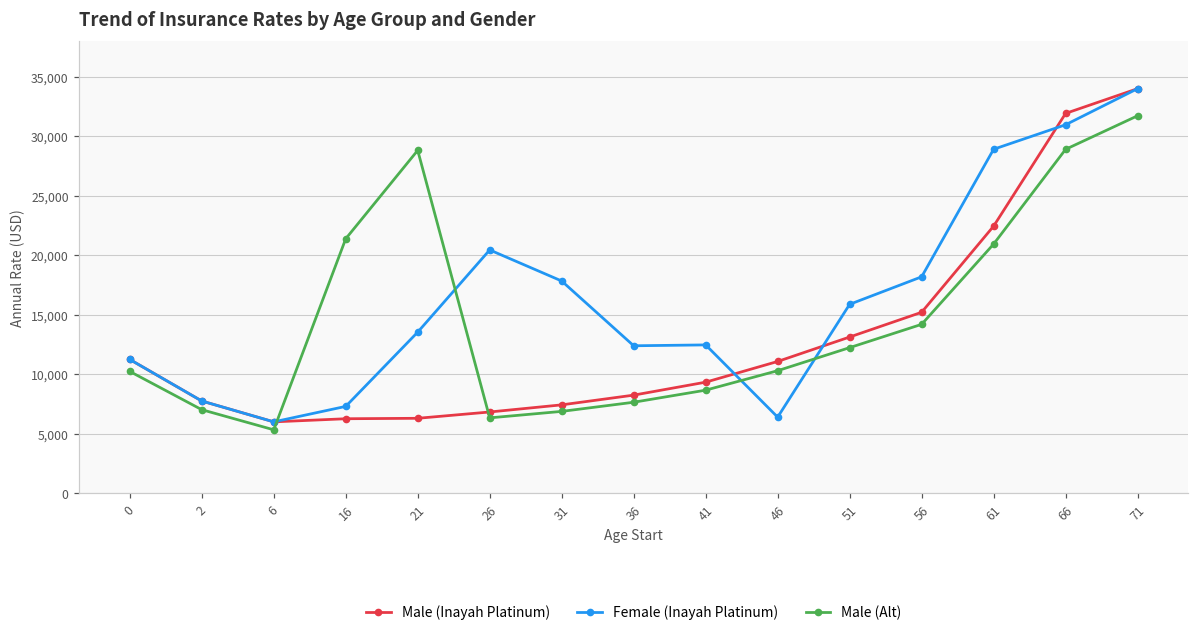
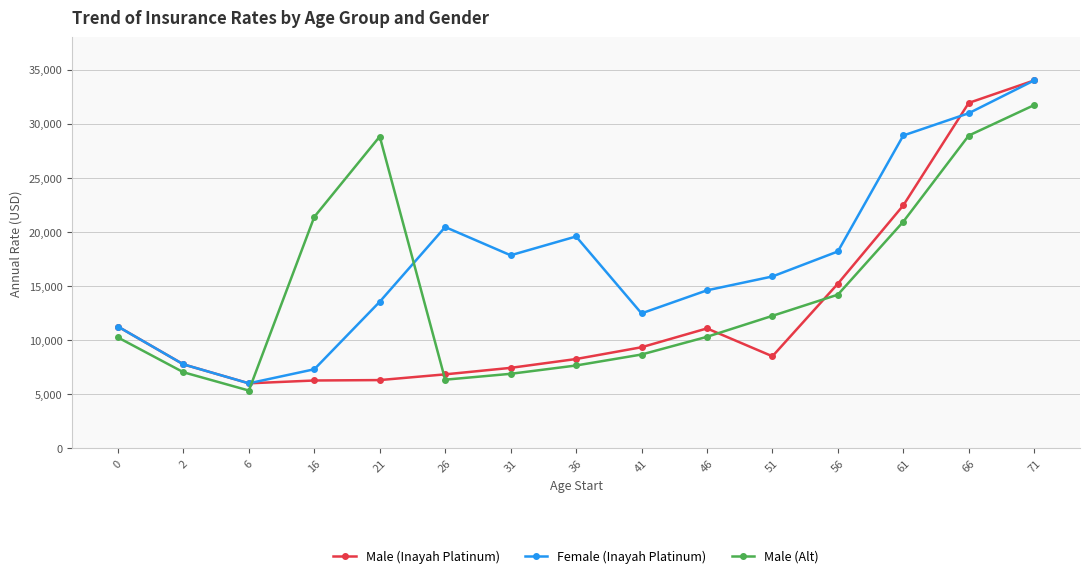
Female (Inayah Platinum), 36: 12,400 -> 19,600
Female (Inayah Platinum), 46: 6,400 -> 14,600
Male (Inayah Platinum), 51: 13,100 -> 8,500
